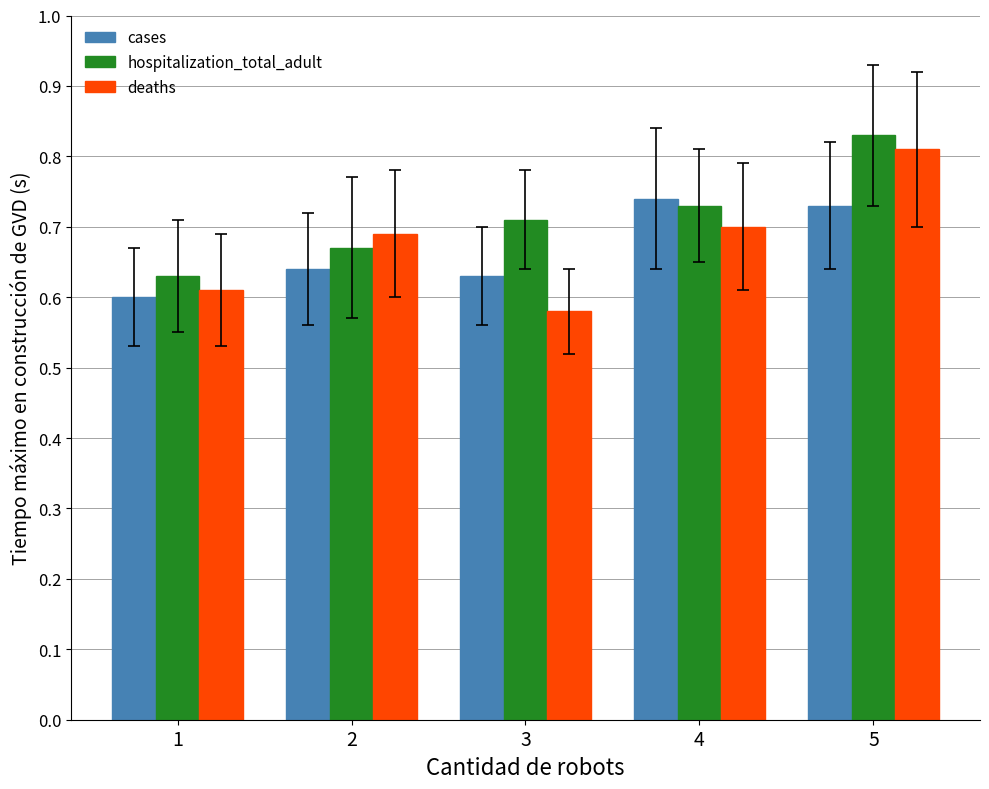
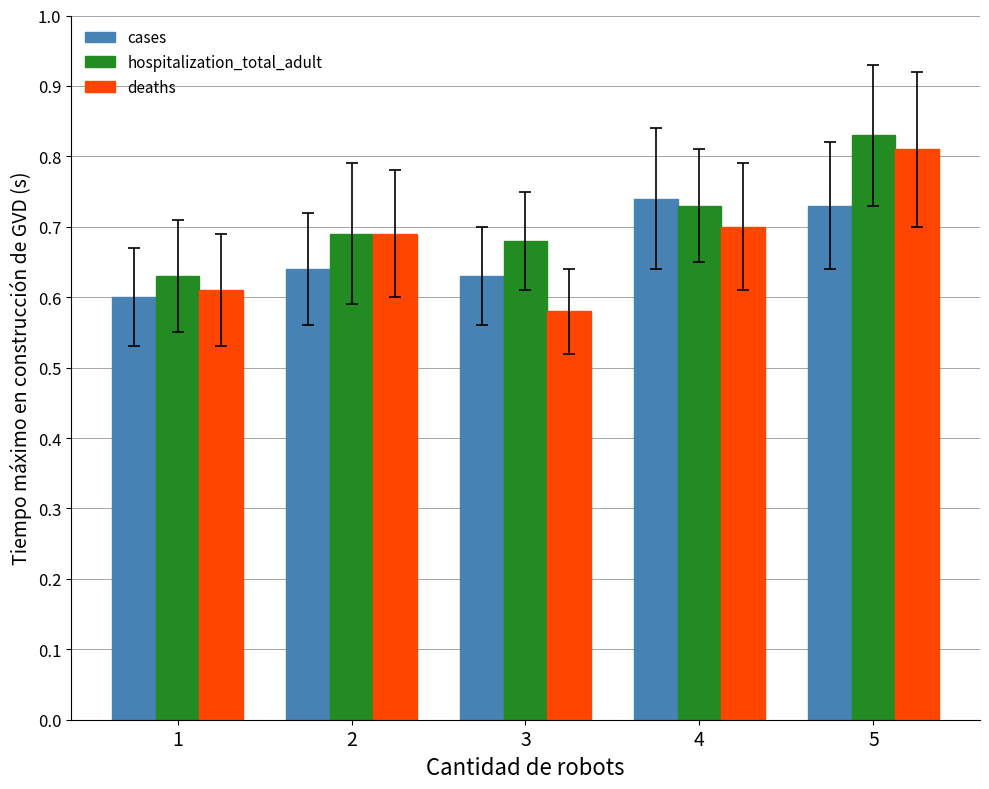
hospitalization_total_adult, 2: 0.67 -> 0.69
hospitalization_total_adult, 3: 0.71 -> 0.68
